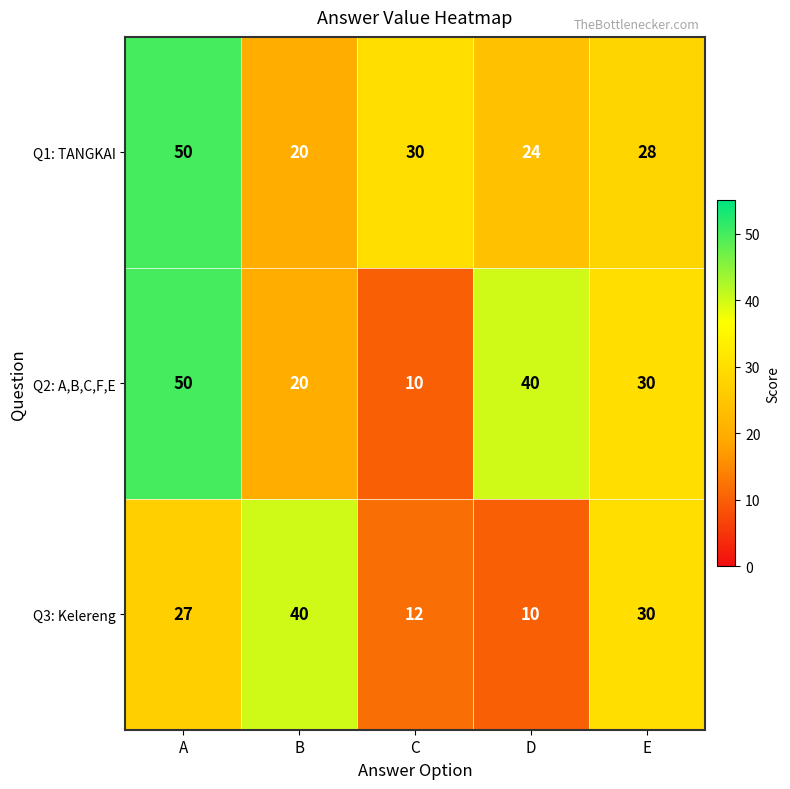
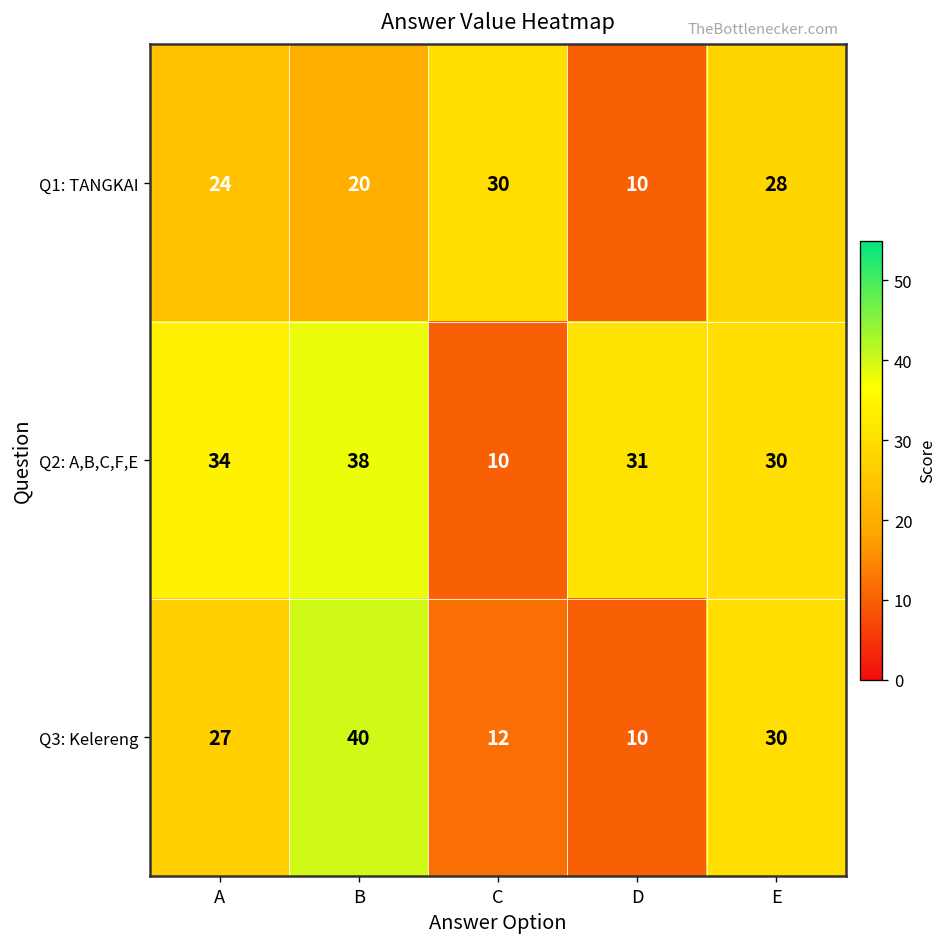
Q1: TANGKAI, A: 50 -> 24
Q1: TANGKAI, D: 24 -> 10
Q2: A,B,C,F,E, A: 50 -> 34
Q2: A,B,C,F,E, B: 20 -> 38
Q2: A,B,C,F,E, D: 40 -> 31
